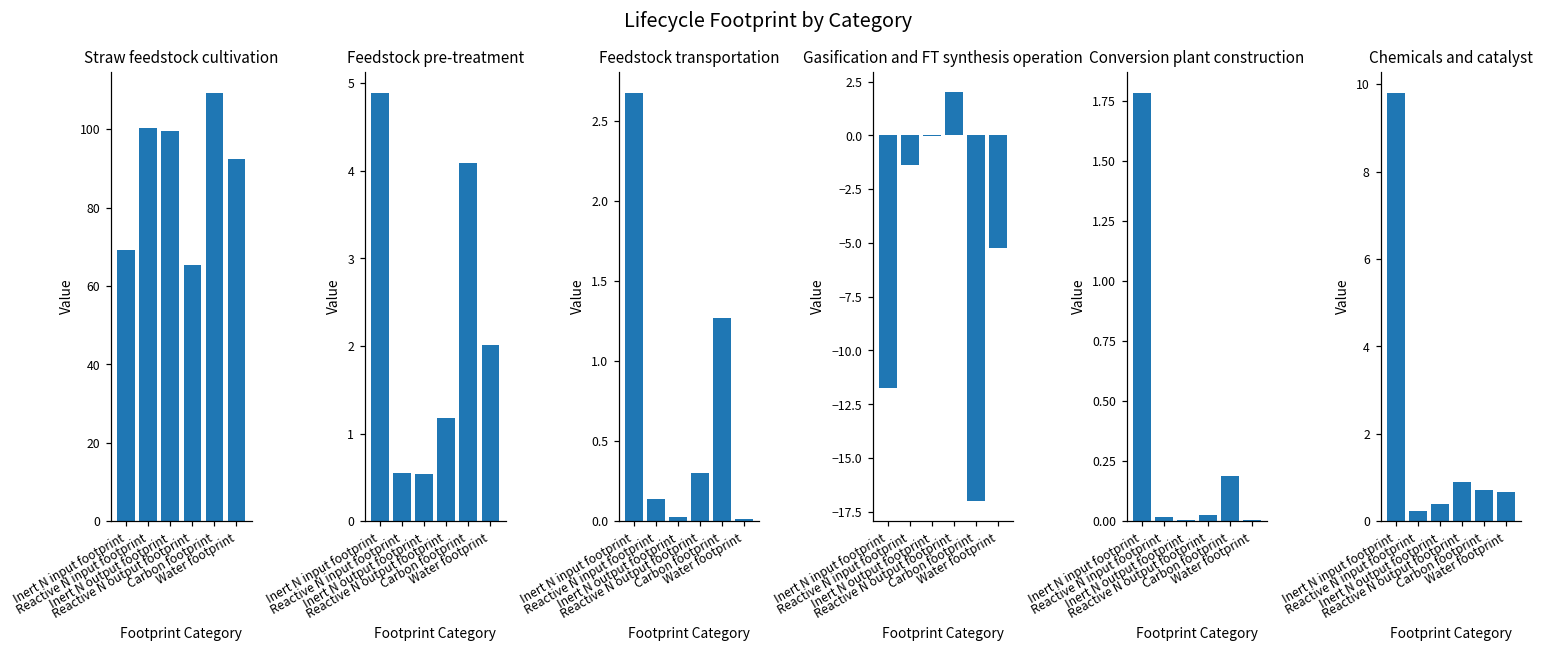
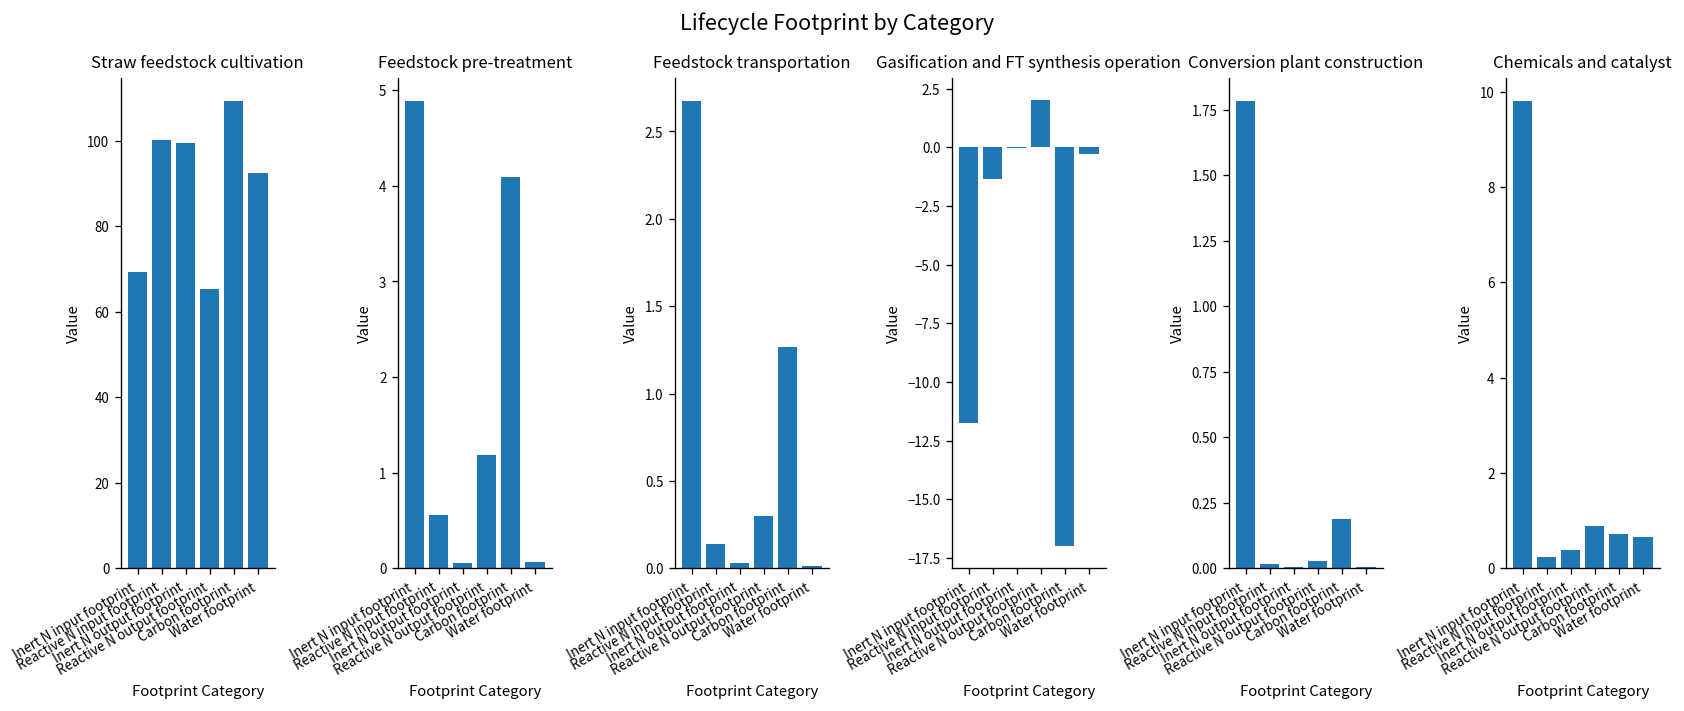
Feedstock pre-treatment, Inert N output footprint: 0.5 -> 0.1
Feedstock pre-treatment, Water footprint: 2.0 -> 0.1
Gasification and FT synthesis operation, Water footprint: -5.2 -> -0.3
